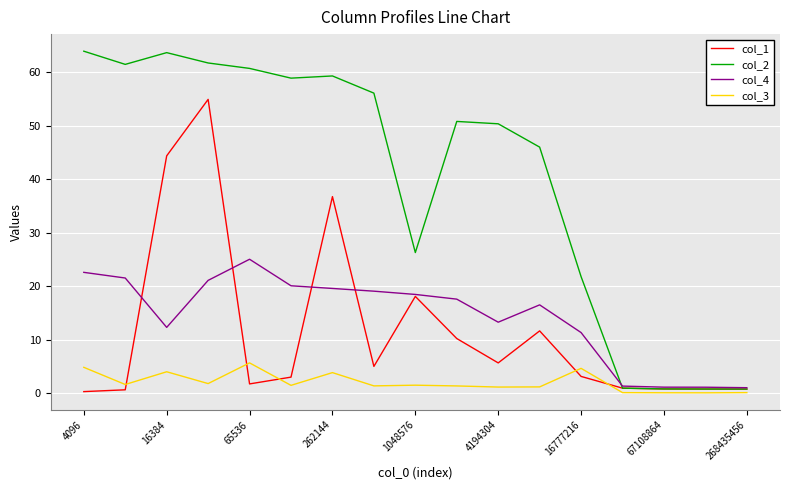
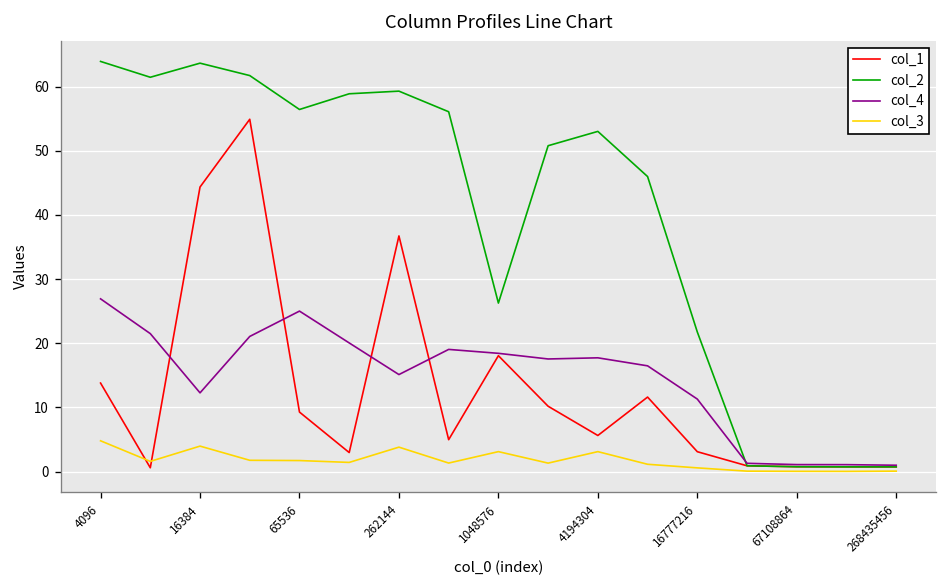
col_1, 4096: 0 -> 14
col_4, 4096: 23 -> 27
col_1, 65536: 2 -> 9
col_2, 65536: 61 -> 56
col_3, 65536: 6 -> 2
col_4, 262144: 20 -> 15
col_3, 1048576: 1 -> 3
col_2, 4194304: 50 -> 53
col_4, 4194304: 13 -> 18
col_3, 4194304: 1 -> 3
col_3, 16777216: 5 -> 1
